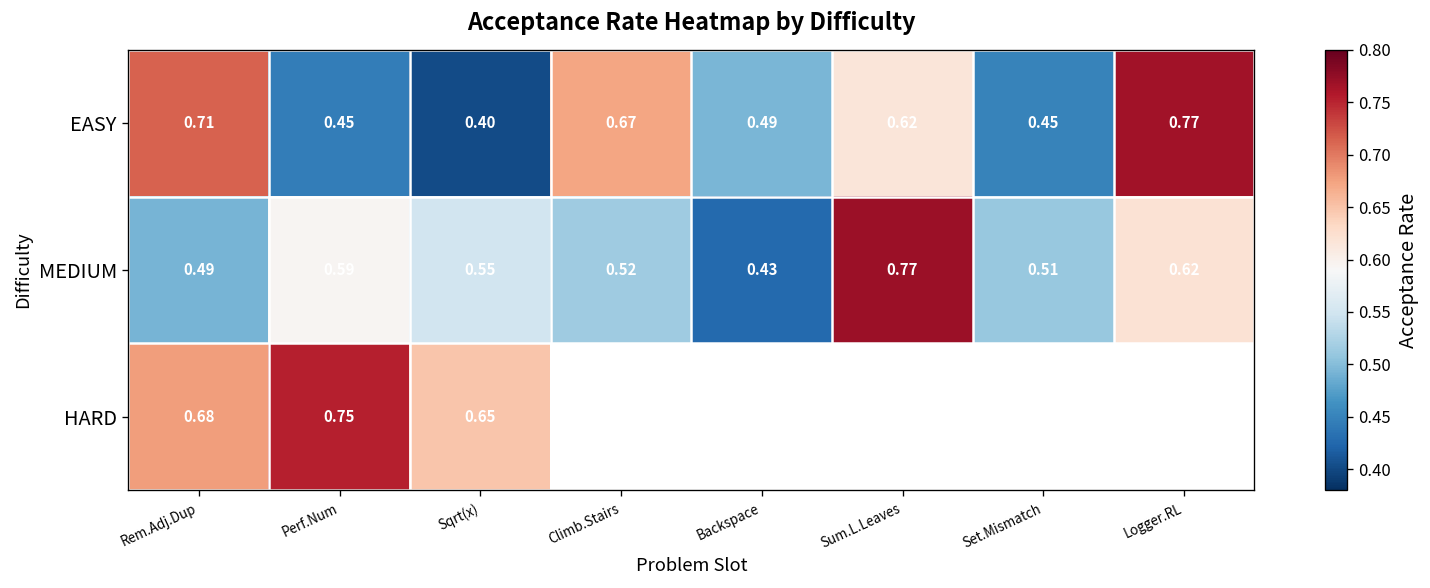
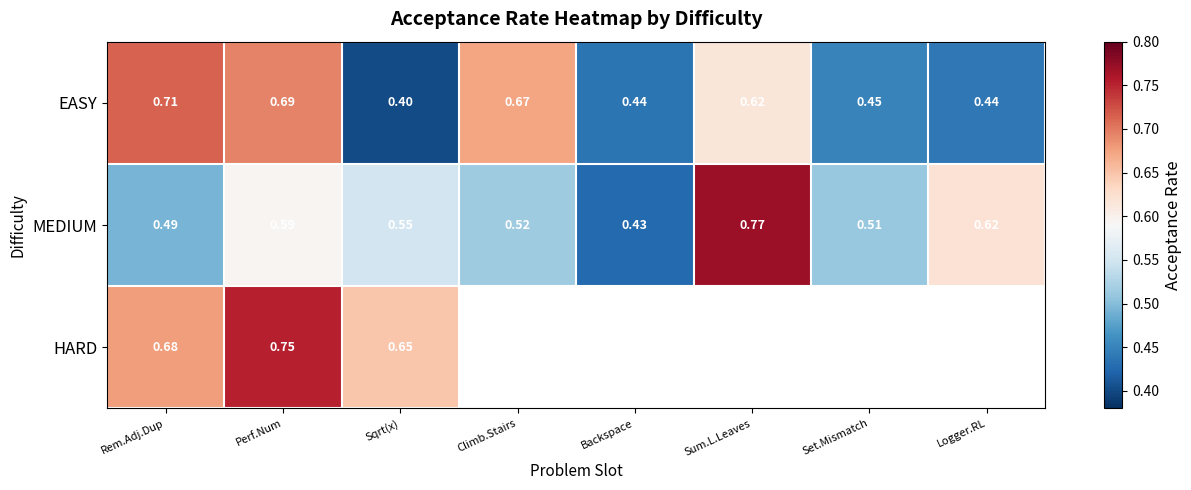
EASY, Perf.Num: 0.45 -> 0.69
EASY, Backspace: 0.49 -> 0.44
EASY, Logger.RL: 0.77 -> 0.44
